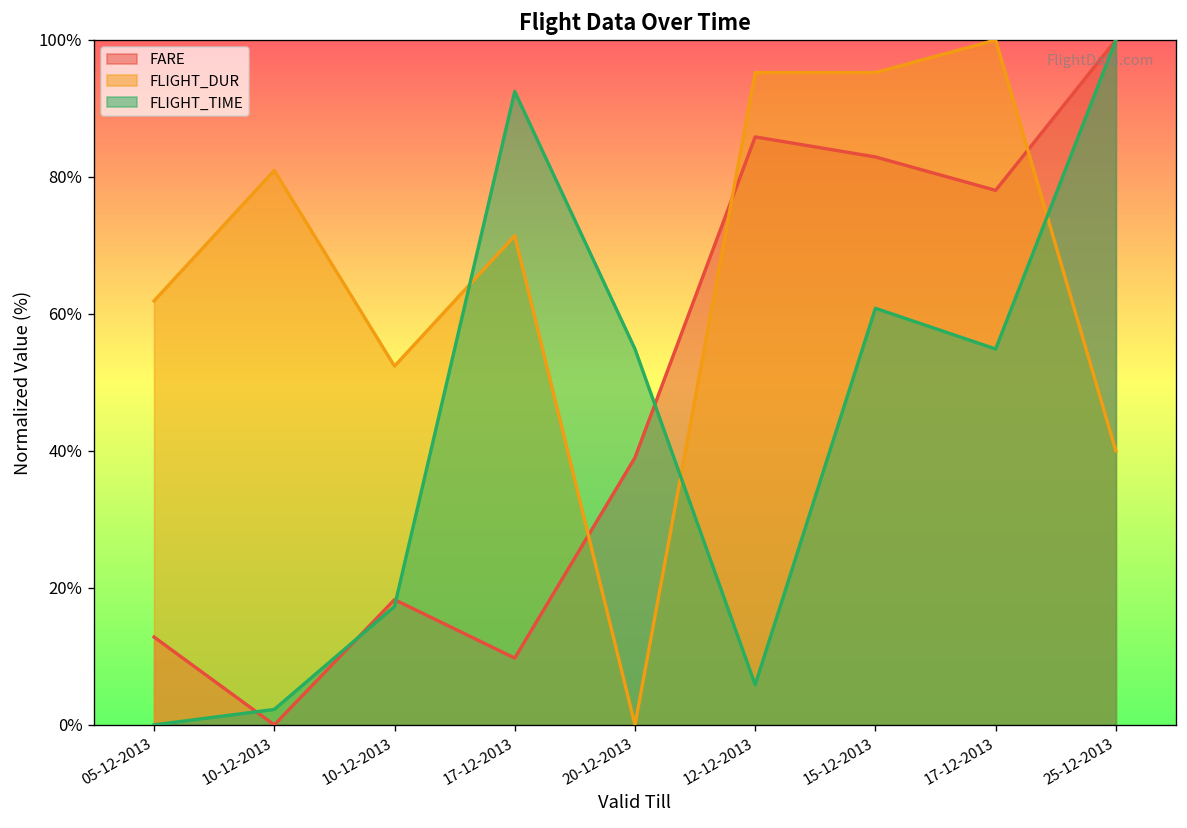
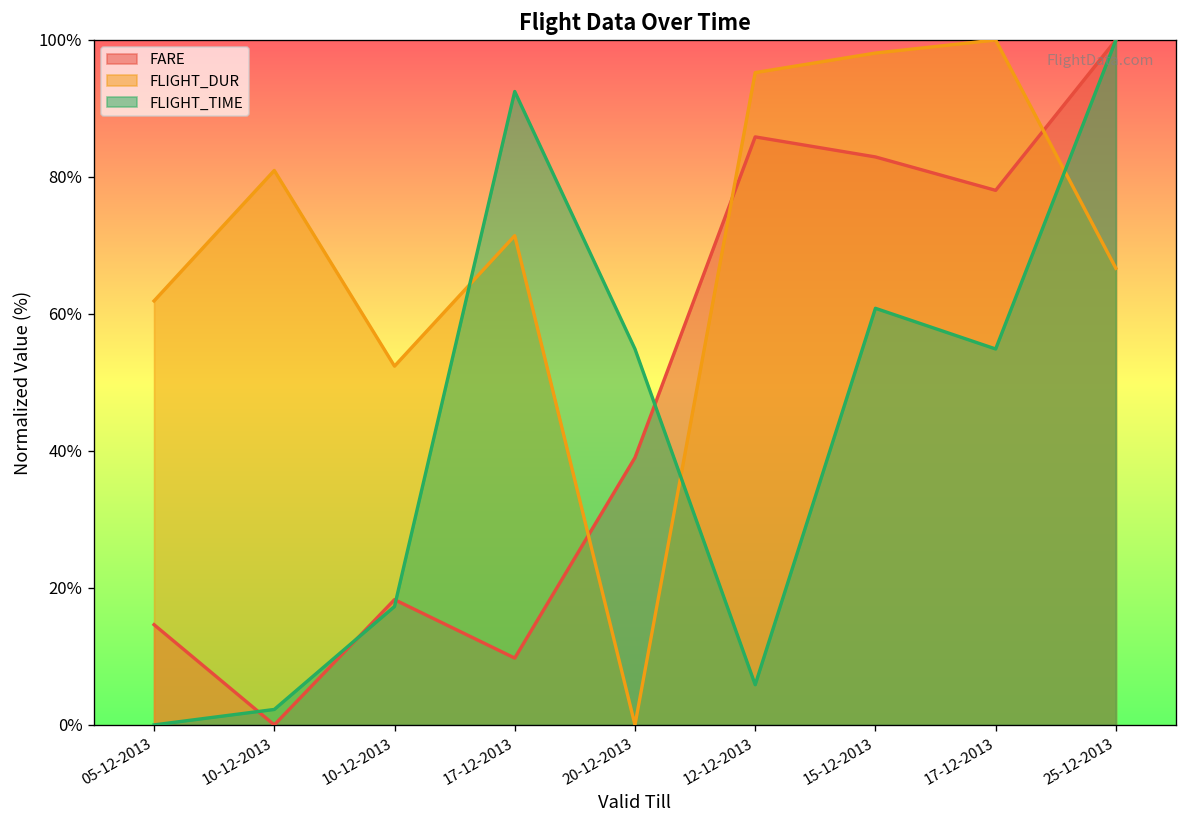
FARE, 05-12-2013: 13% -> 15%
FLIGHT_DUR, 15-12-2013: 95% -> 98%
FLIGHT_DUR, 25-12-2013: 40% -> 67%
